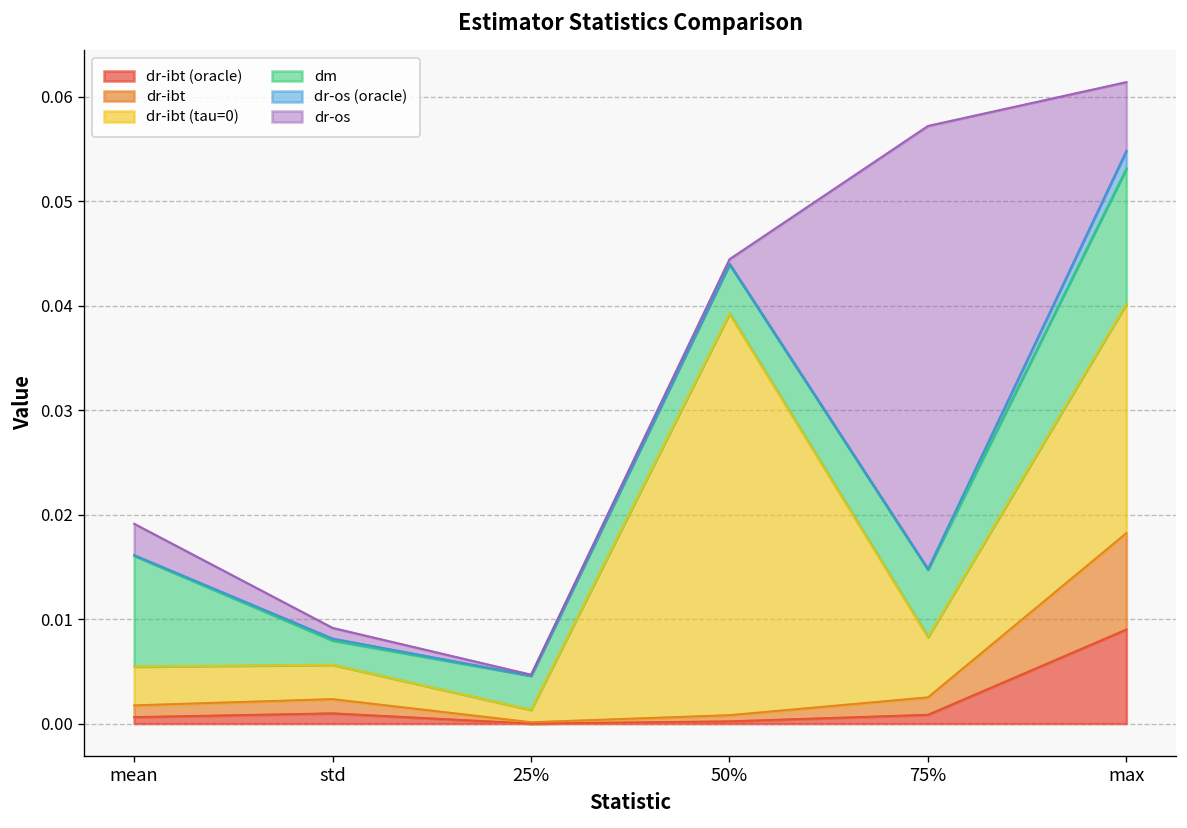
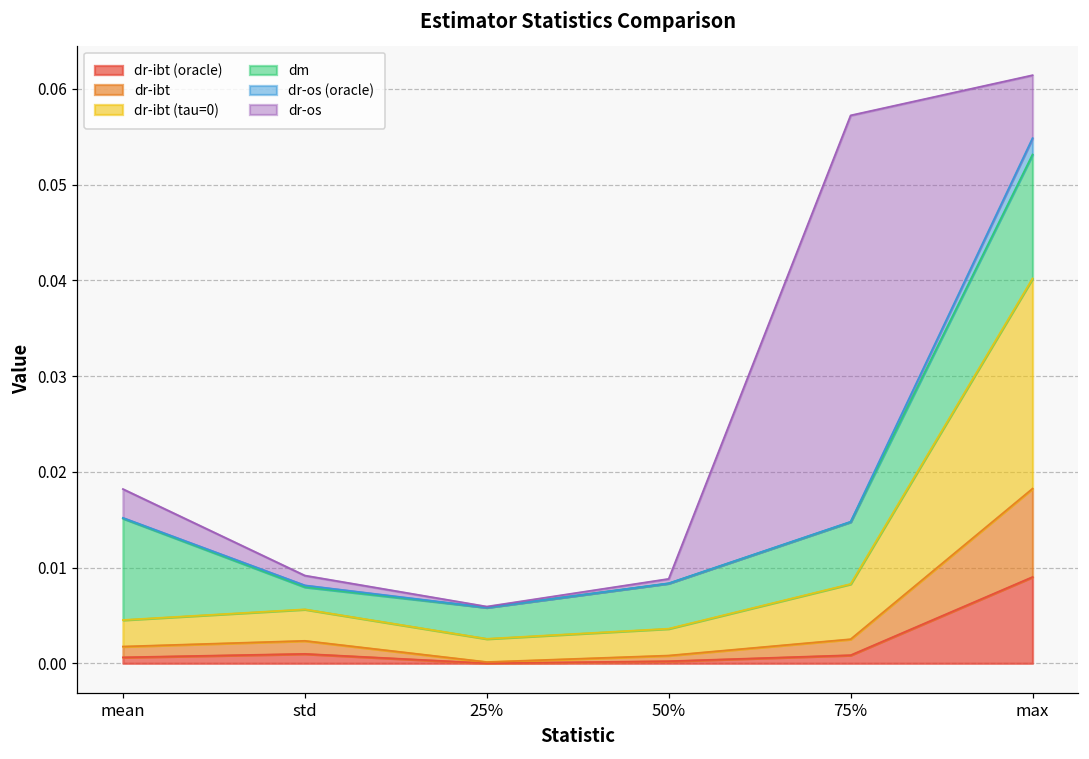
dr-ibt (tau=0), mean: 0.004 -> 0.003
dr-ibt (tau=0), 25%: 0.001 -> 0.002
dr-ibt (tau=0), 50%: 0.038 -> 0.003
